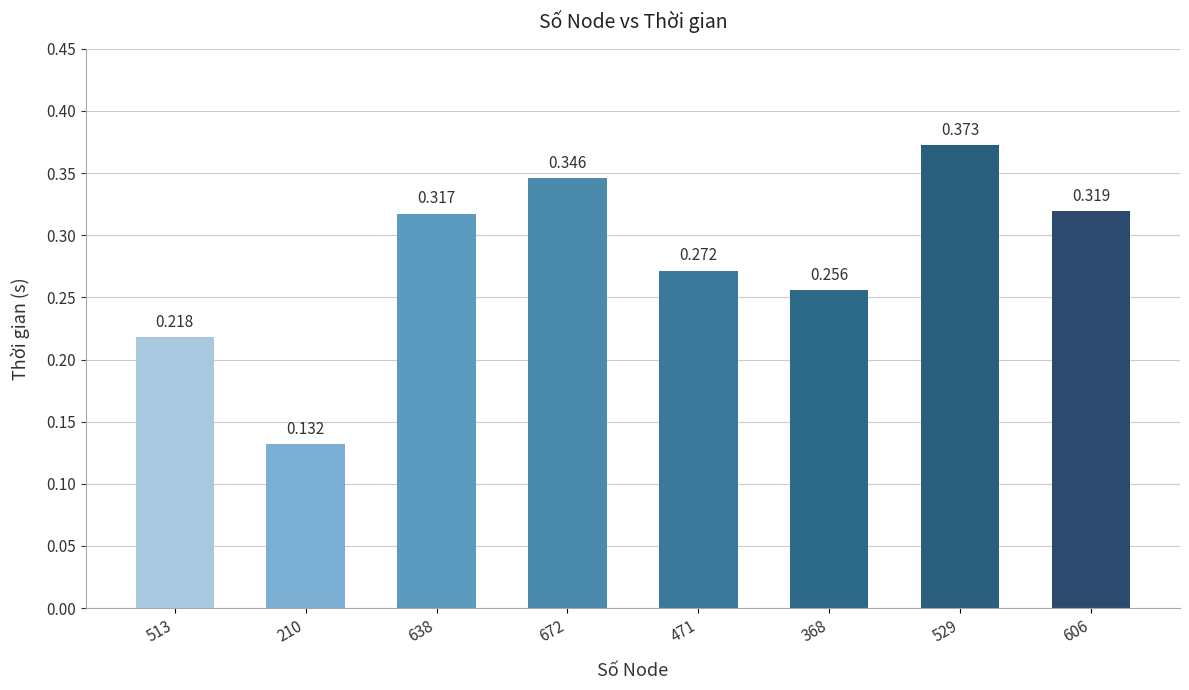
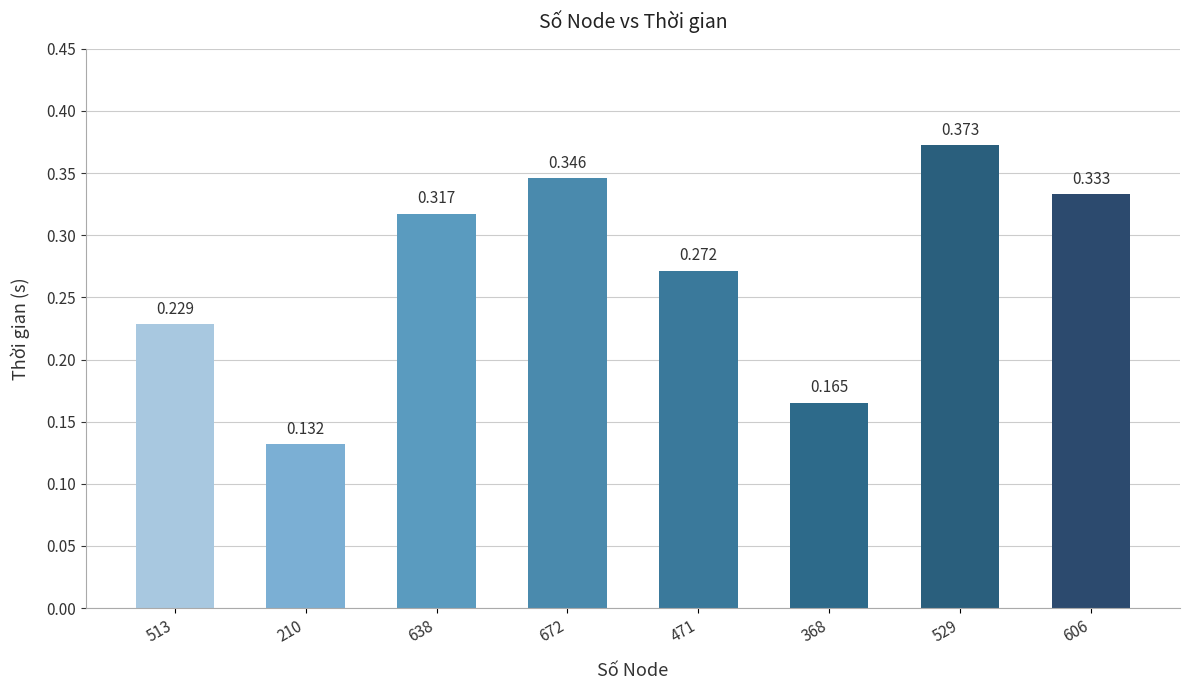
513: 0.218 -> 0.229
368: 0.256 -> 0.165
606: 0.319 -> 0.333
